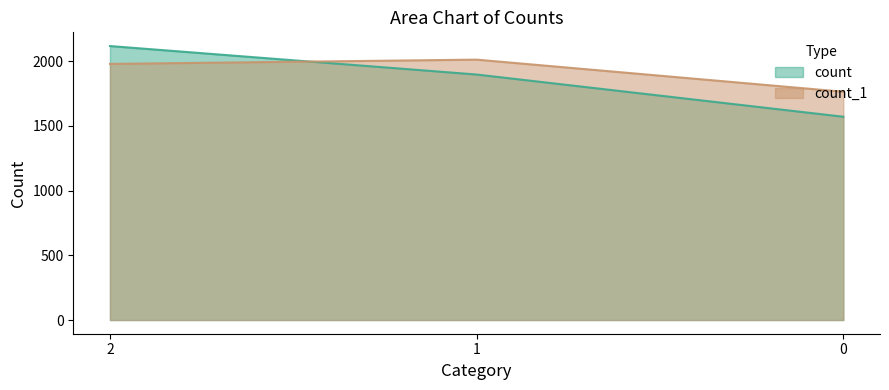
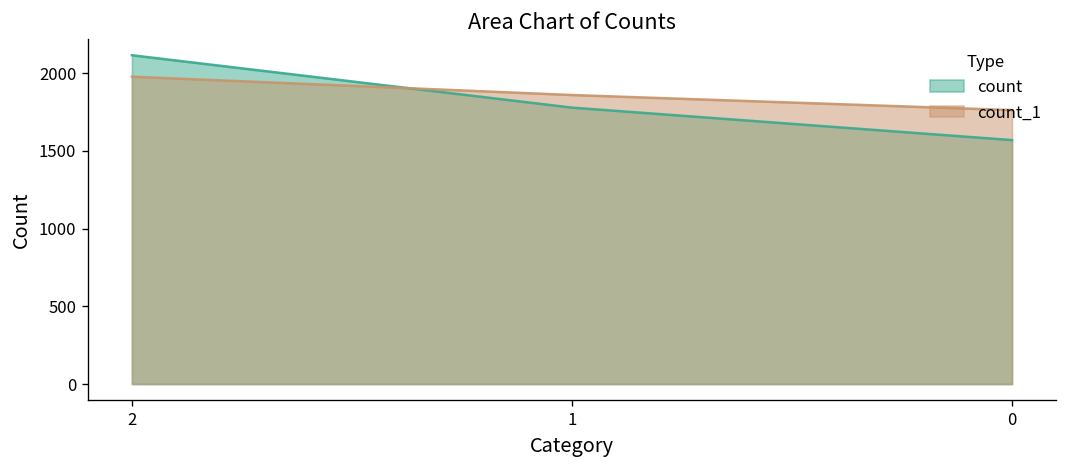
count, 1: 1900 -> 1780
count_1, 1: 2010 -> 1860
